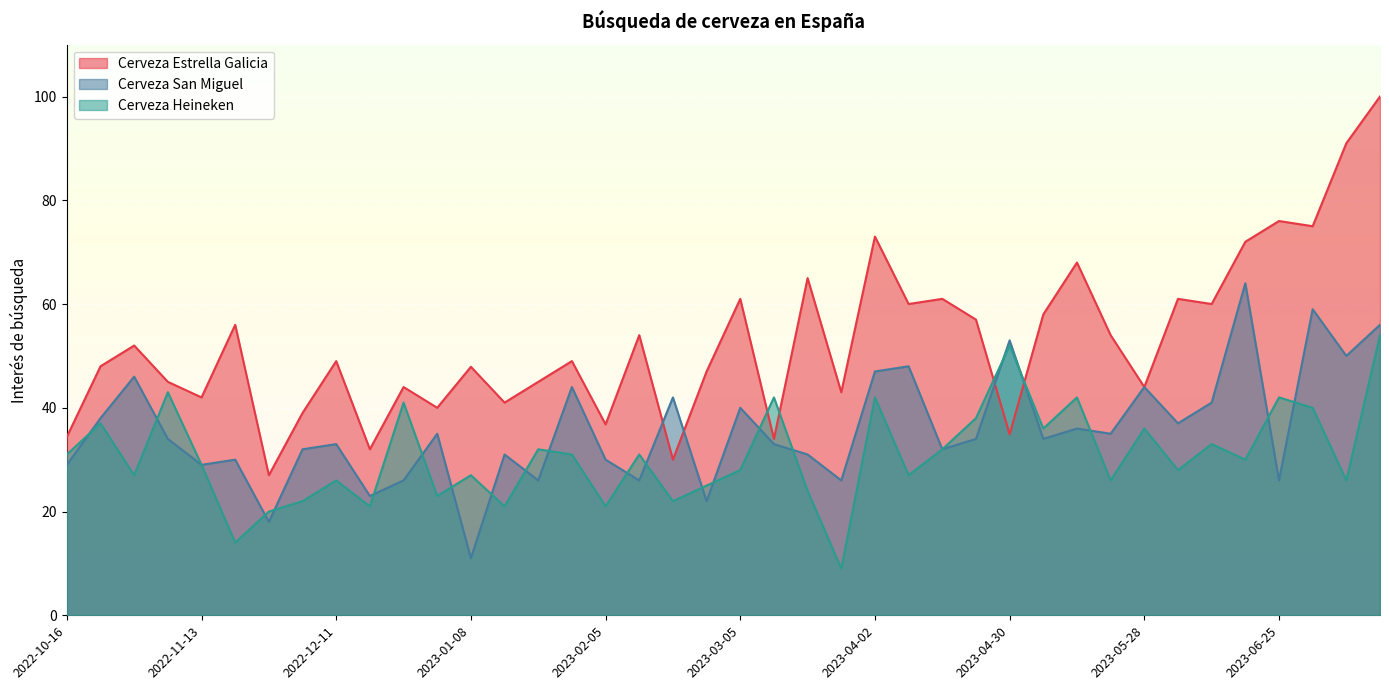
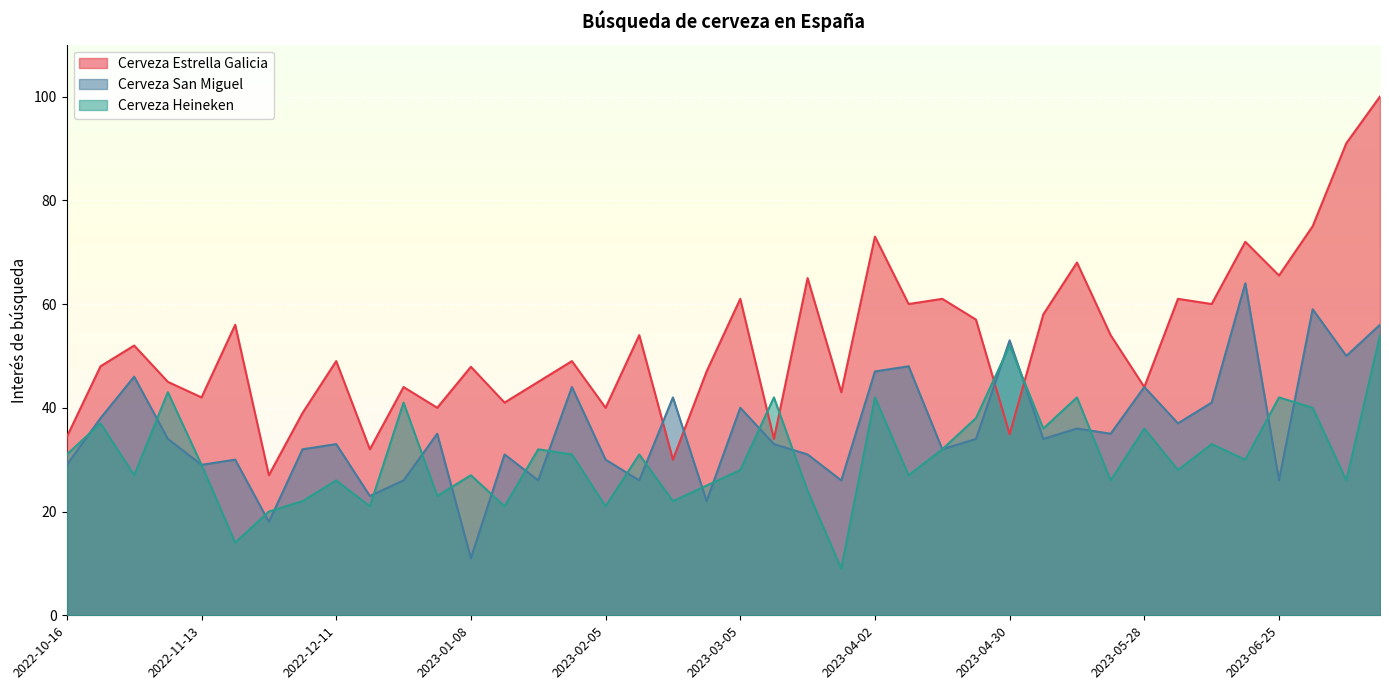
Cerveza Estrella Galicia, 2023-02-05: 37 -> 40
Cerveza Estrella Galicia, 2023-06-25: 76 -> 66
